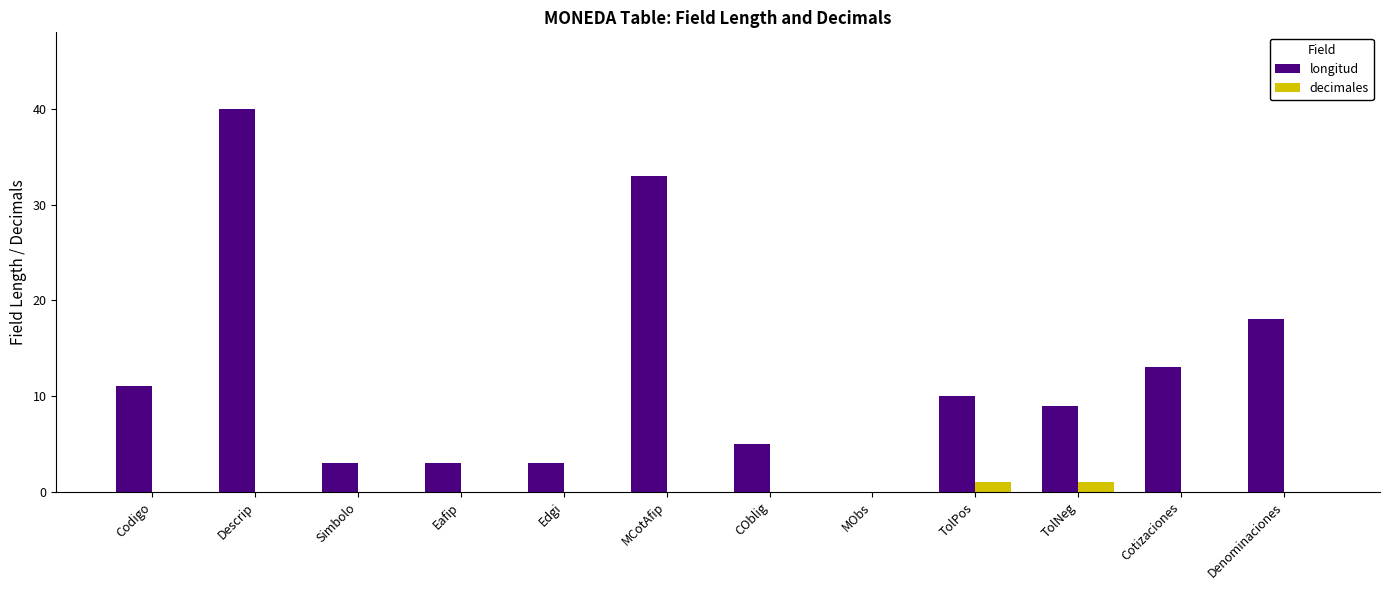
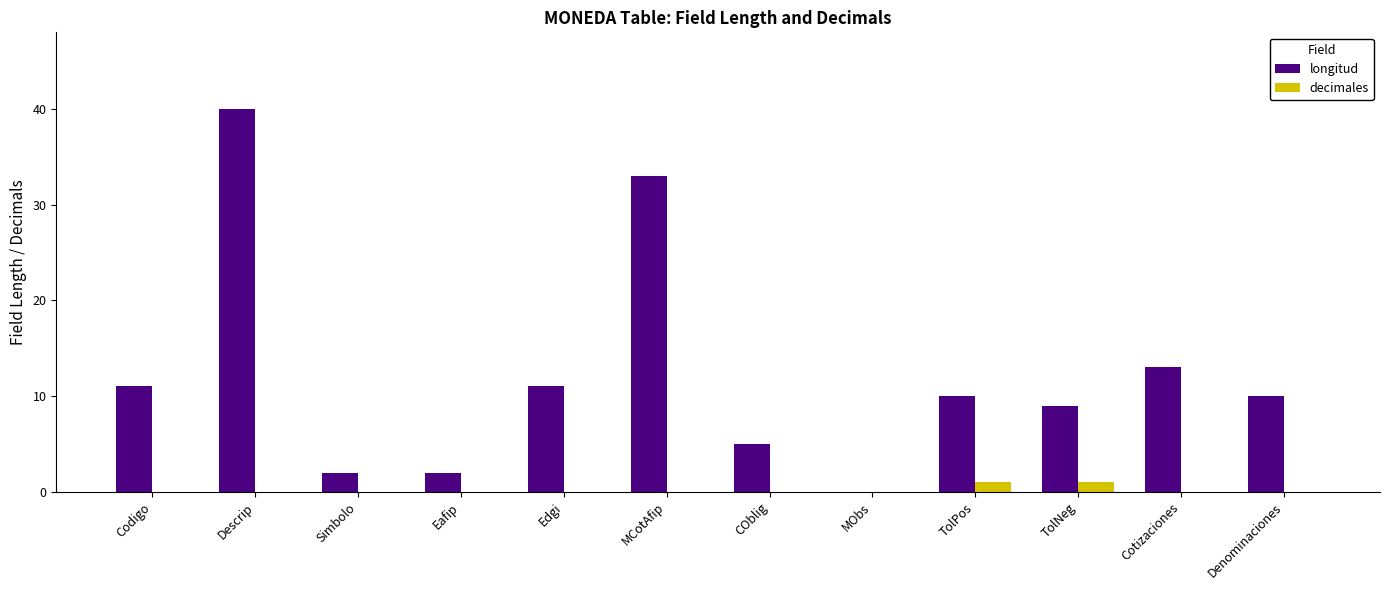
longitud, Simbolo: 3 -> 2
longitud, Eafip: 3 -> 2
longitud, Edgi: 3 -> 11
longitud, Denominaciones: 18 -> 10
